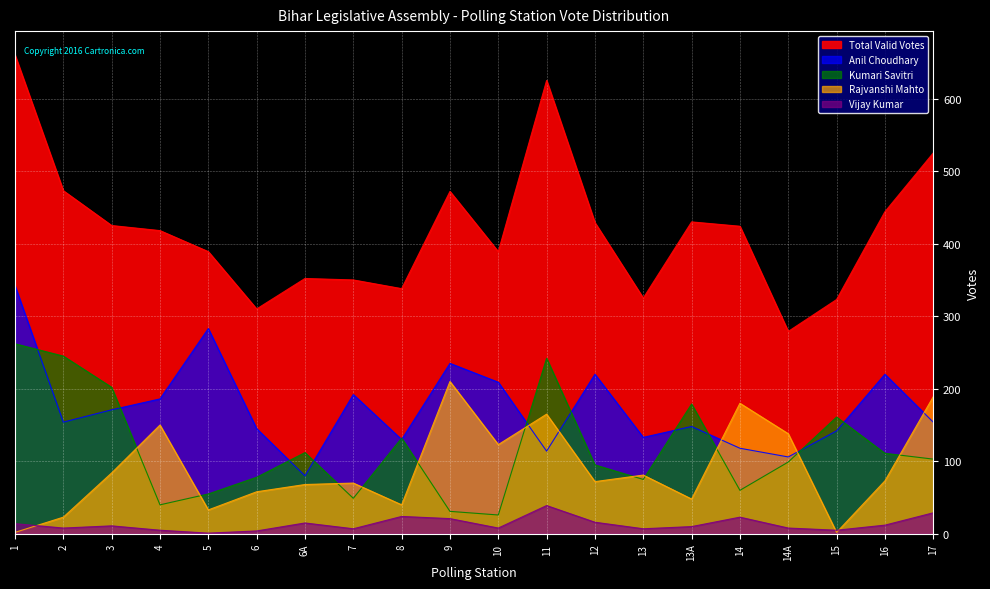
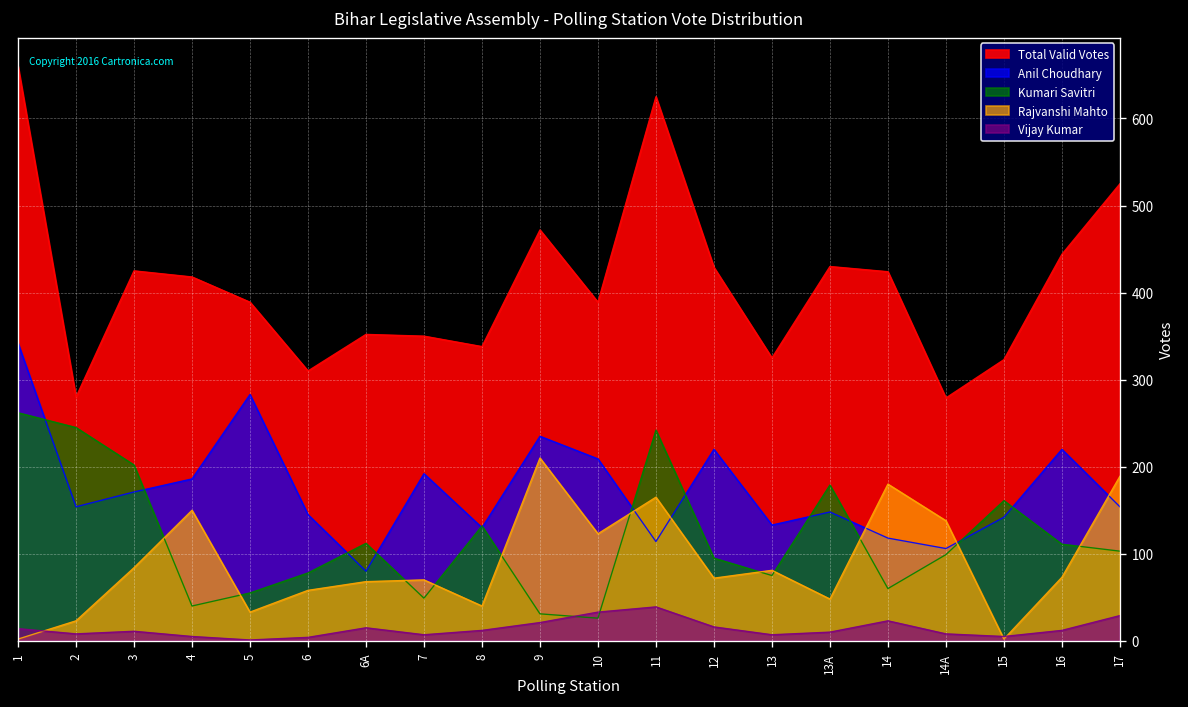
Total Valid Votes, 2: 470 -> 280
Vijay Kumar, 8: 20 -> 10
Vijay Kumar, 10: 10 -> 30
